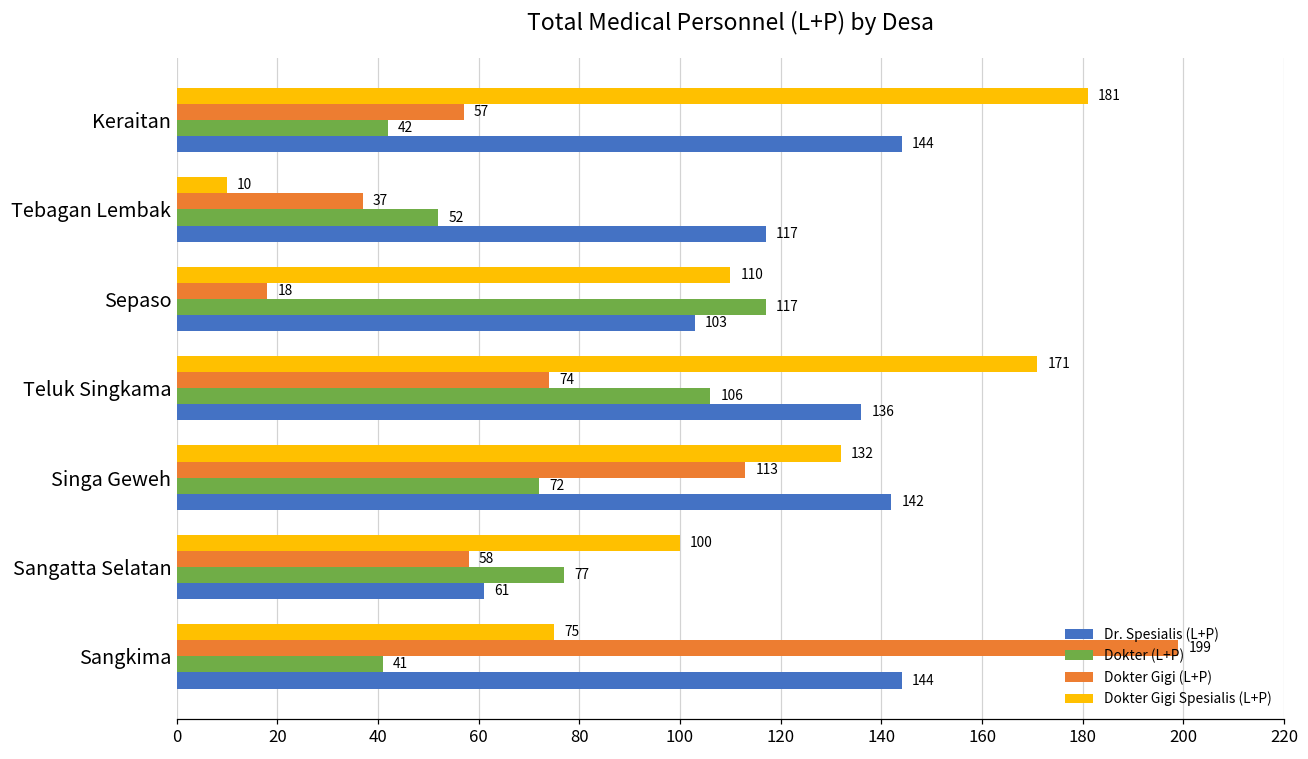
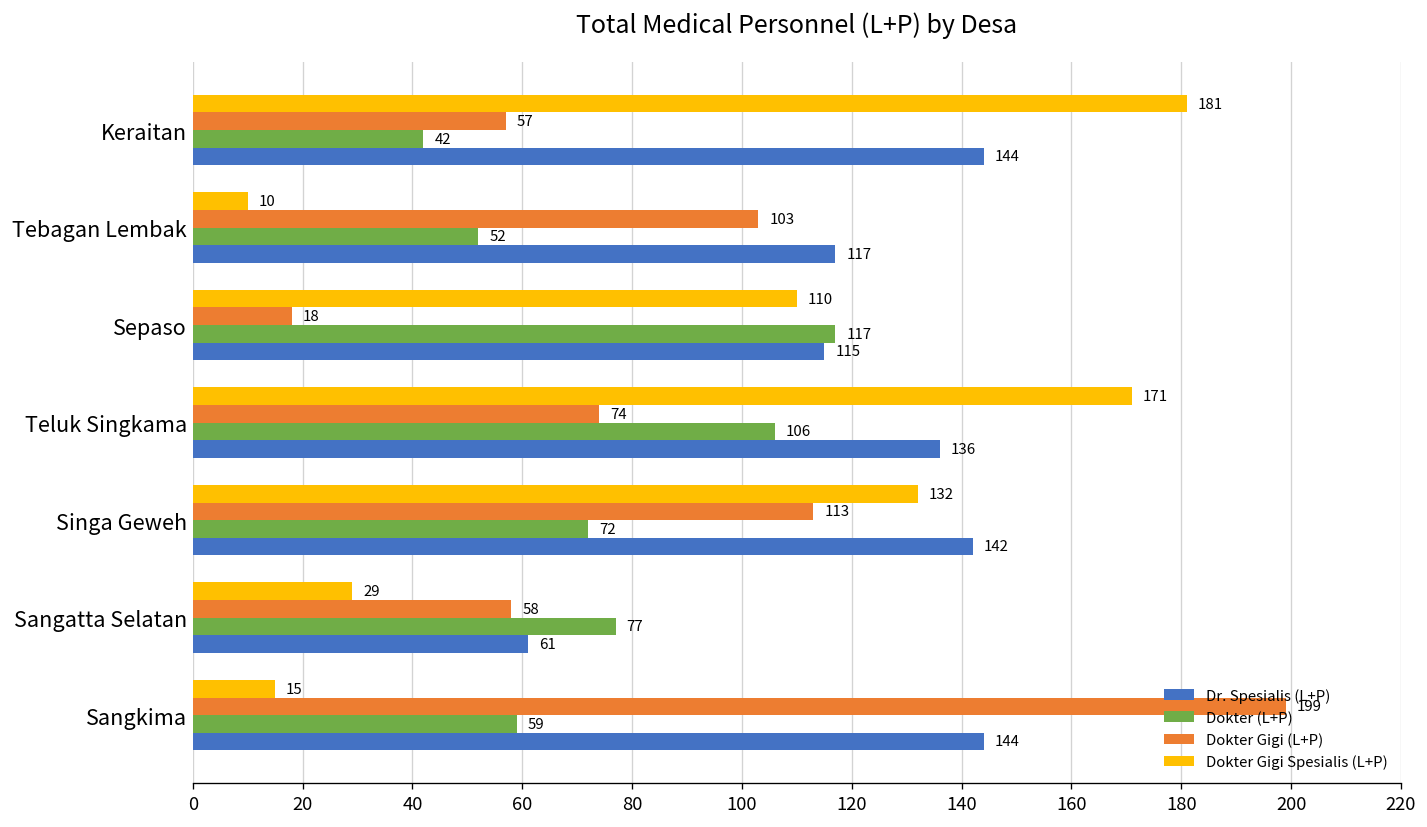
Dokter Gigi (L+P), Tebagan Lembak: 37 -> 103
Dr. Spesialis (L+P), Sepaso: 103 -> 115
Dokter Gigi Spesialis (L+P), Sangatta Selatan: 100 -> 29
Dokter Gigi Spesialis (L+P), Sangkima: 75 -> 15
Dokter (L+P), Sangkima: 41 -> 59
